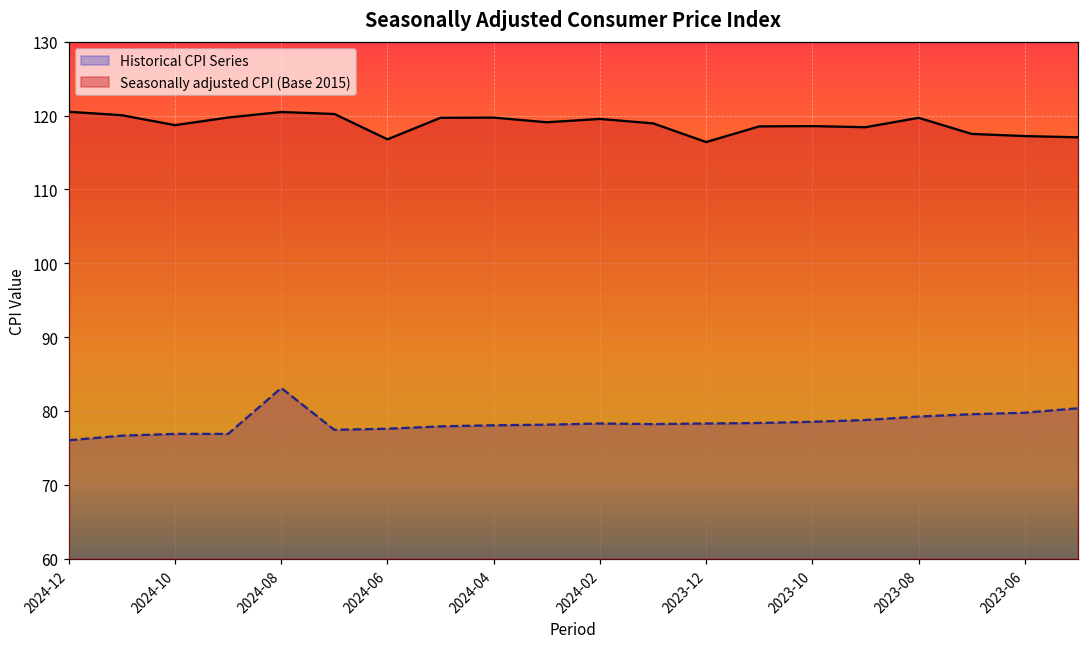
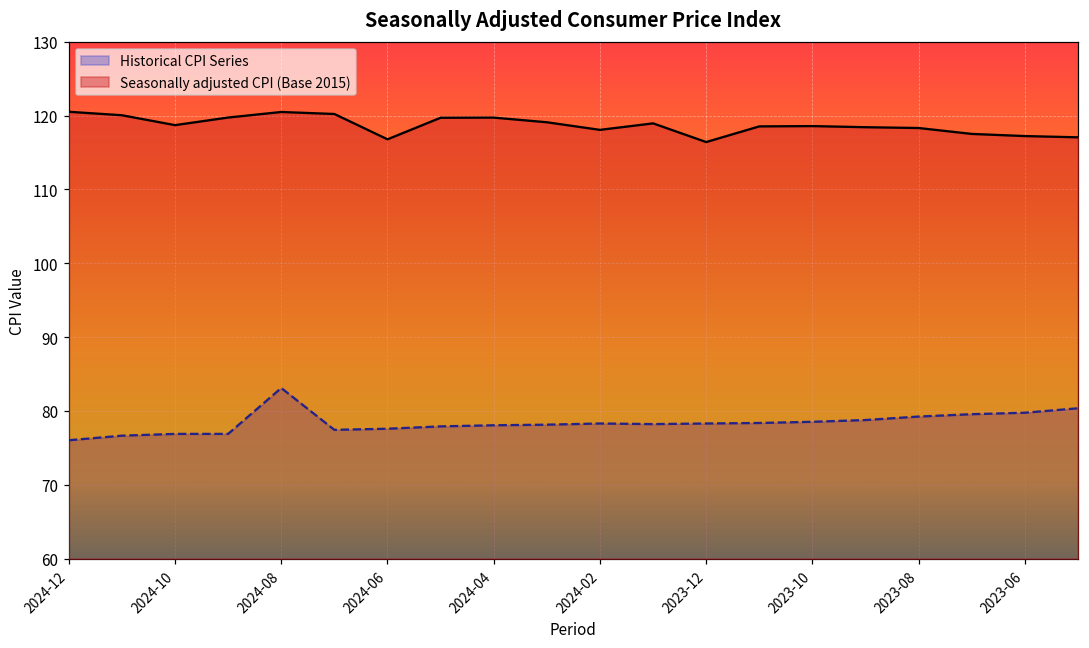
Seasonally adjusted CPI (Base 2015), 2024-02: 120 -> 118
Seasonally adjusted CPI (Base 2015), 2023-08: 120 -> 118
